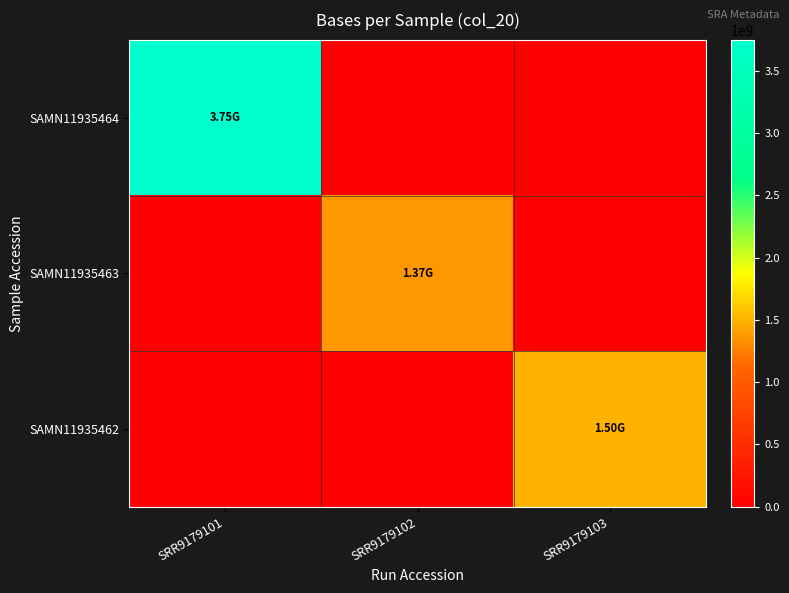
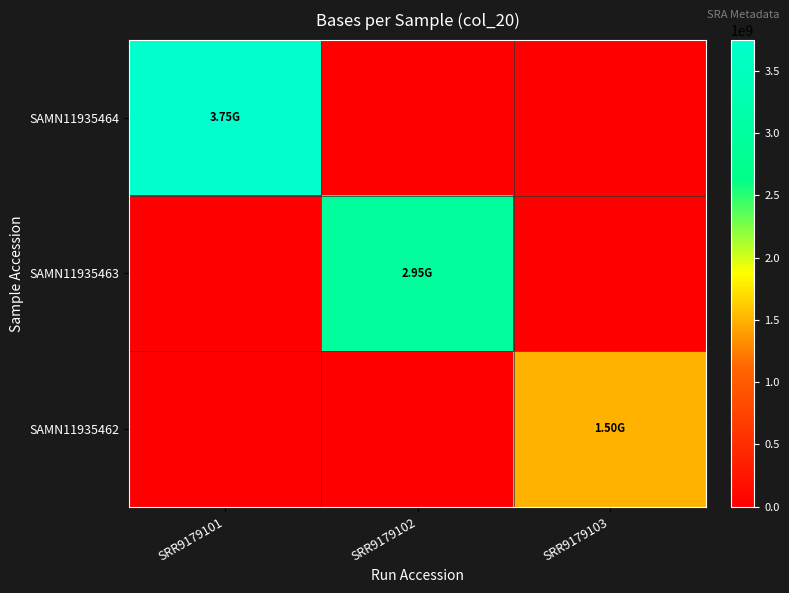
SAMN11935463, SRR9179102: 1.37G -> 2.95G
